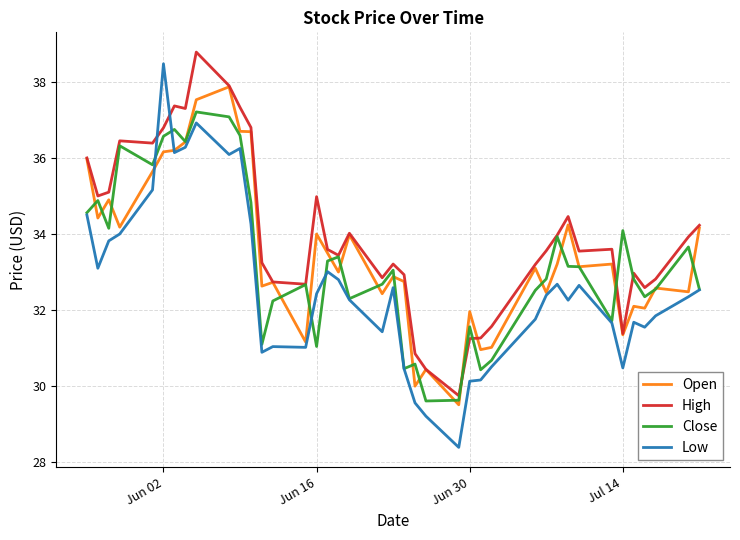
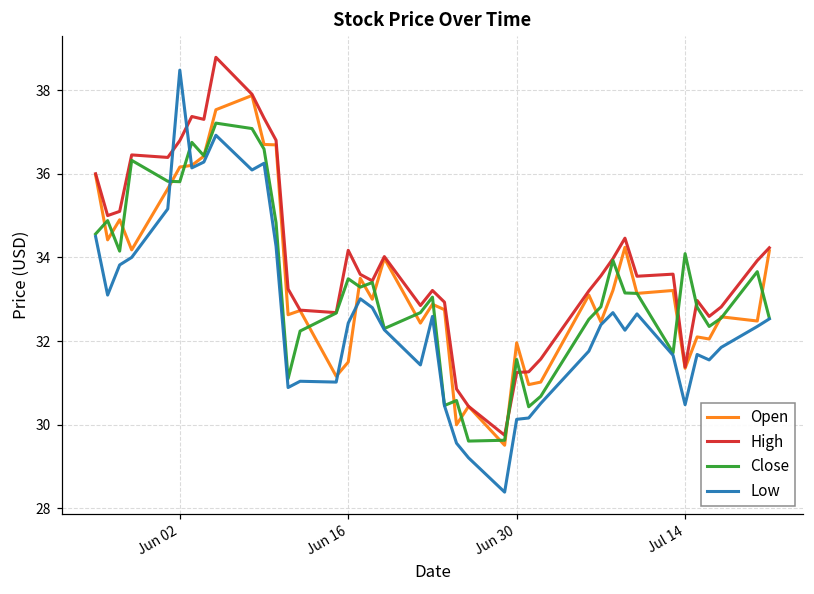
Close, Jun 02: 36.6 -> 35.8
Open, Jun 16: 34.0 -> 31.5
High, Jun 16: 35.0 -> 34.2
Close, Jun 16: 31.0 -> 33.5
